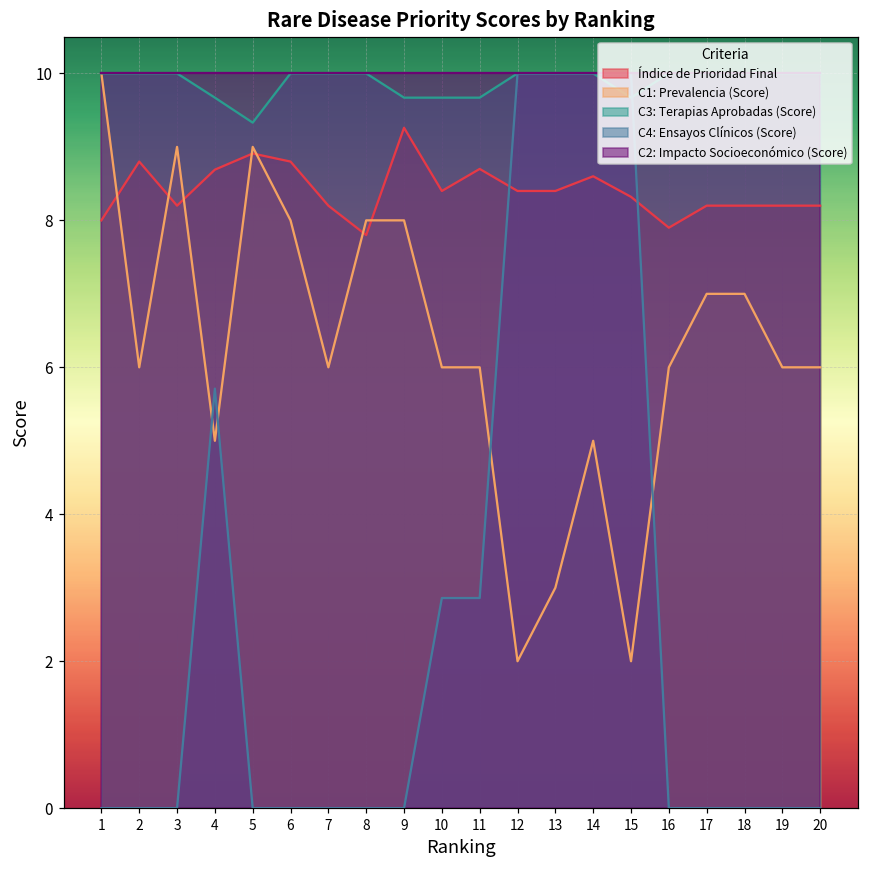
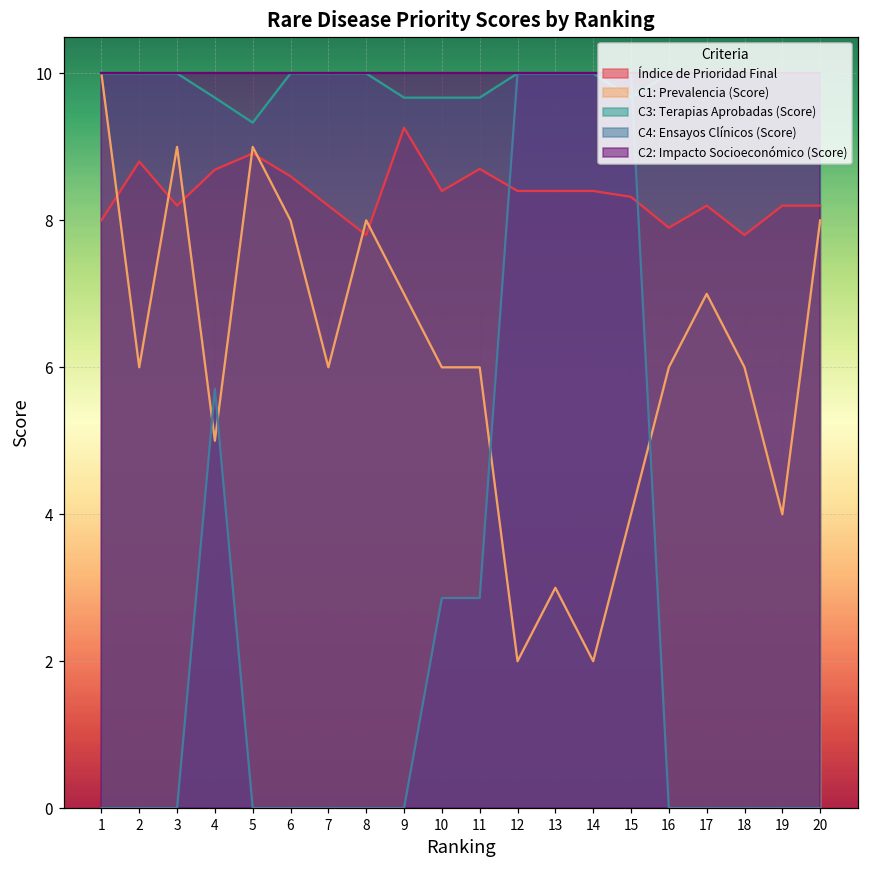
Índice de Prioridad Final, 6: 8.8 -> 8.6
C1: Prevalencia (Score), 9: 8 -> 7
Índice de Prioridad Final, 14: 8.6 -> 8.4
C1: Prevalencia (Score), 14: 5 -> 2
C1: Prevalencia (Score), 15: 2 -> 4
Índice de Prioridad Final, 18: 8.2 -> 7.8
C1: Prevalencia (Score), 18: 7 -> 6
C1: Prevalencia (Score), 19: 6 -> 4
C1: Prevalencia (Score), 20: 6 -> 8
